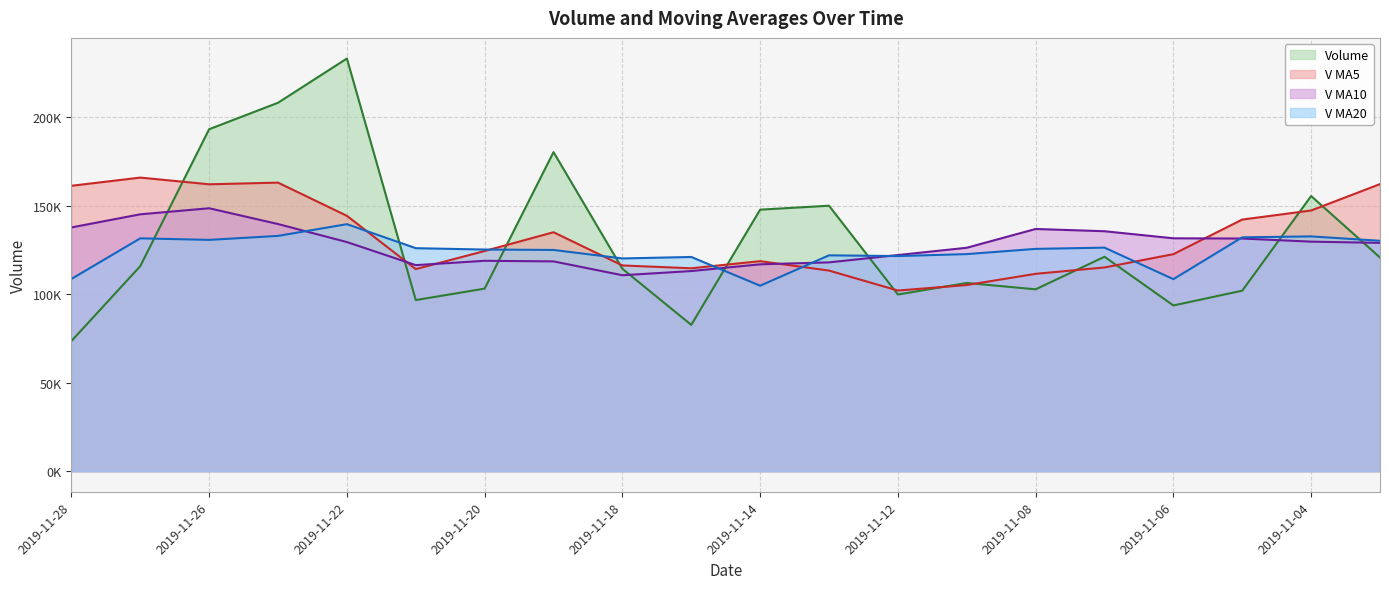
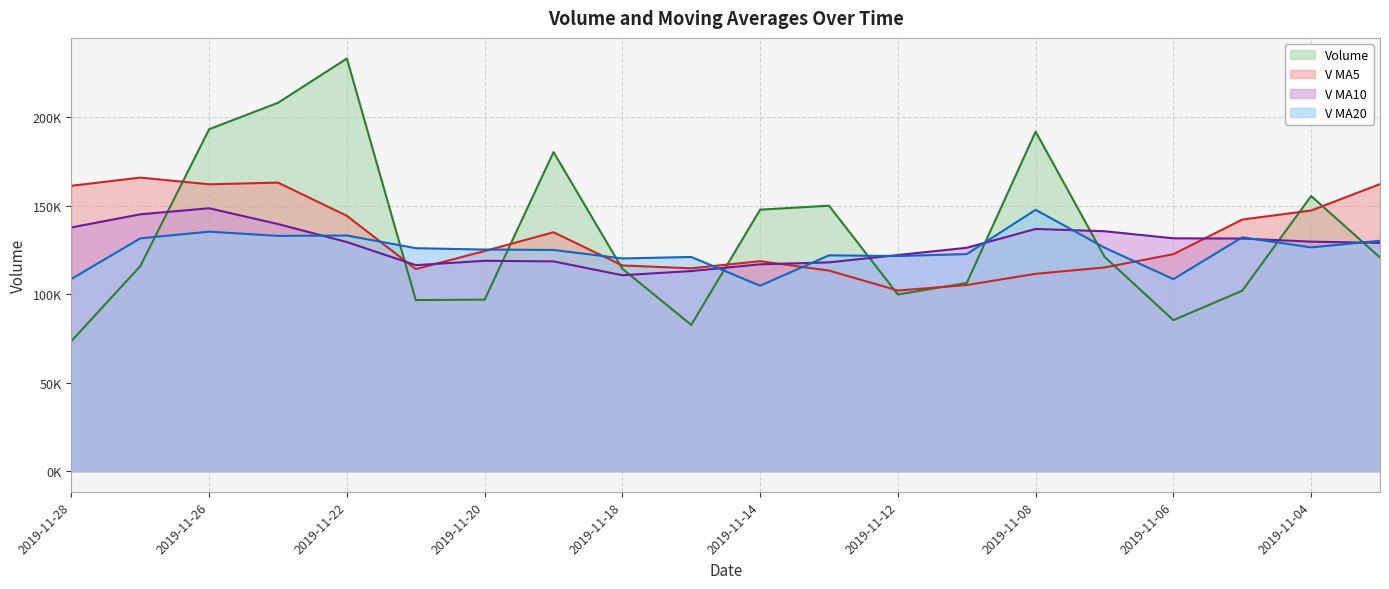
V MA20, 2019-11-26: 131000 -> 135000
V MA20, 2019-11-22: 139000 -> 133000
Volume, 2019-11-20: 103000 -> 97000
Volume, 2019-11-08: 103000 -> 192000
V MA20, 2019-11-08: 126000 -> 148000
Volume, 2019-11-06: 94000 -> 85000
V MA20, 2019-11-04: 133000 -> 126000
